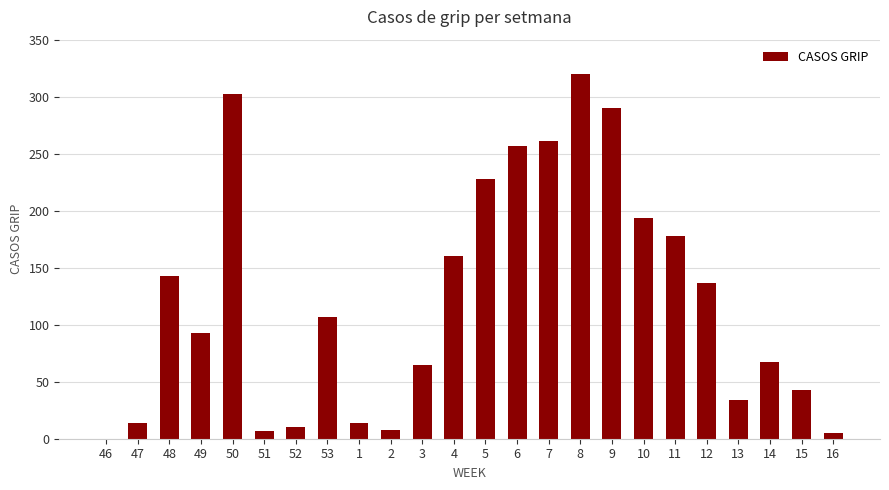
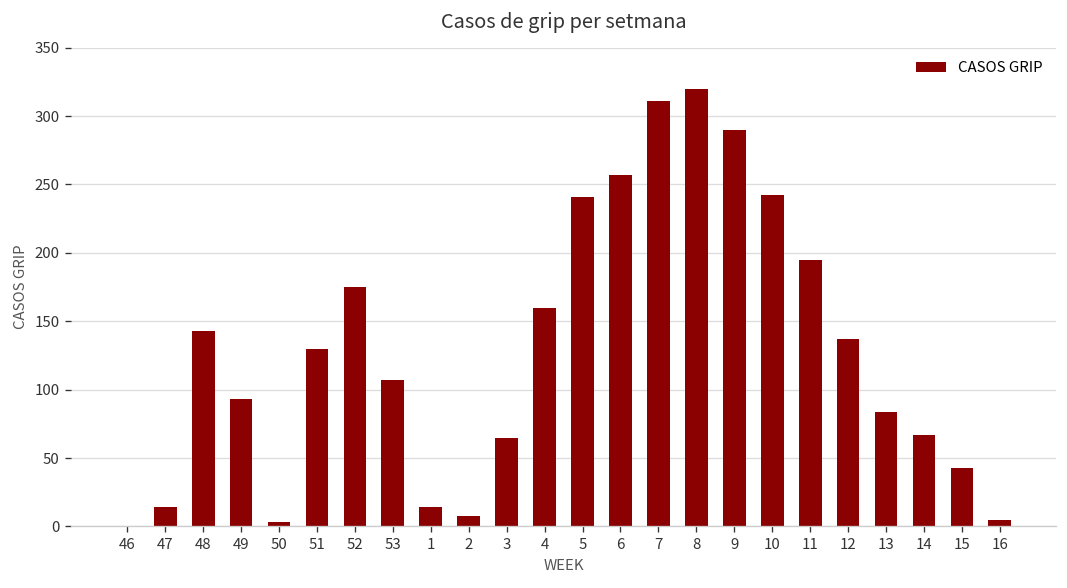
50: 302 -> 3
51: 7 -> 130
52: 10 -> 175
5: 228 -> 241
7: 261 -> 311
10: 194 -> 242
11: 178 -> 195
13: 34 -> 84
